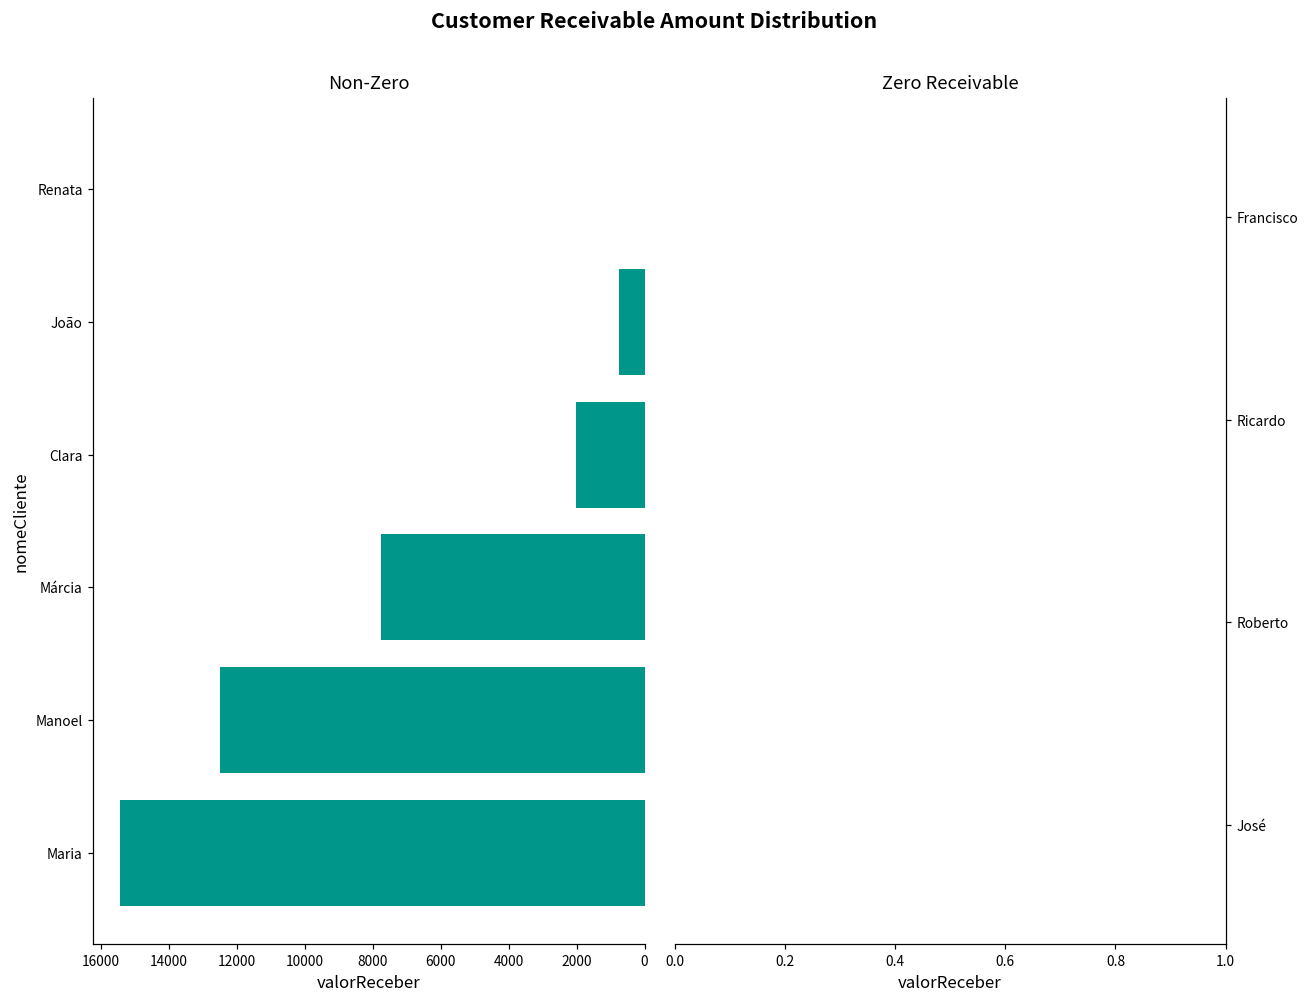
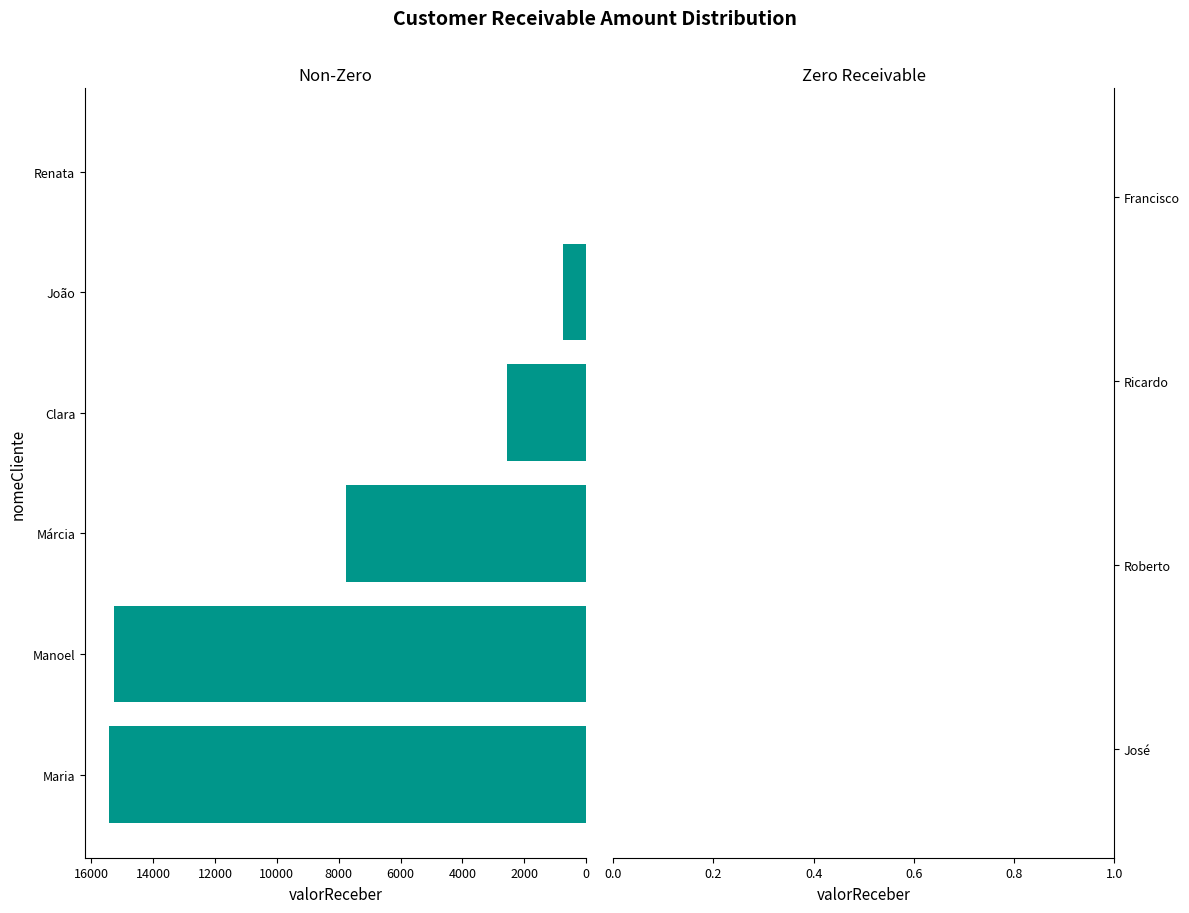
Non-Zero, Clara: 2000 -> 2600
Non-Zero, Manoel: 12500 -> 15300
